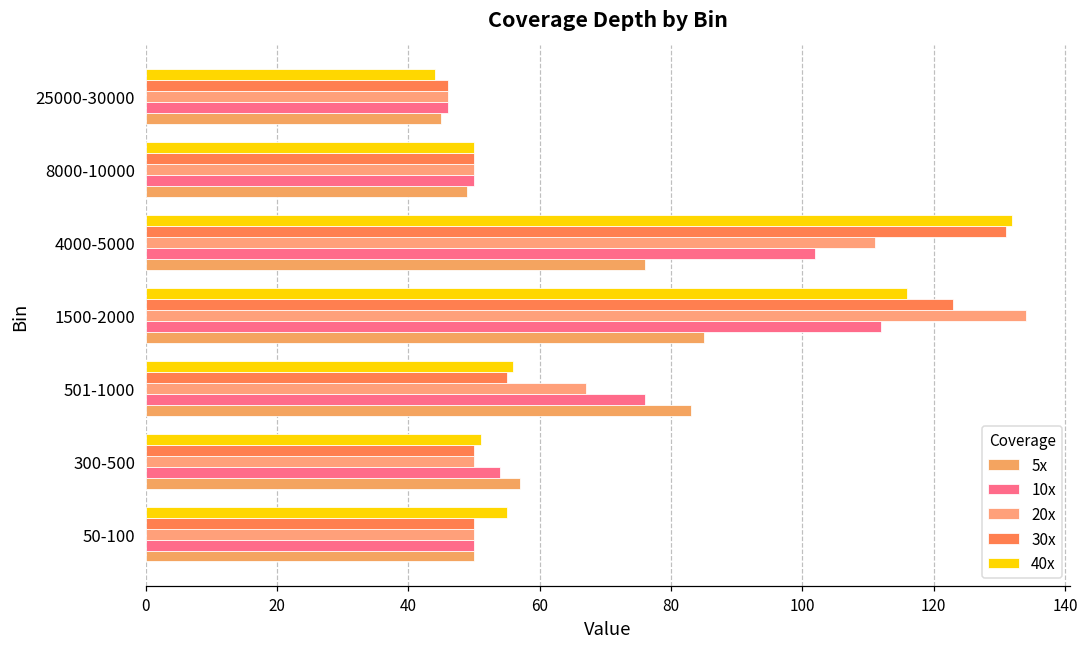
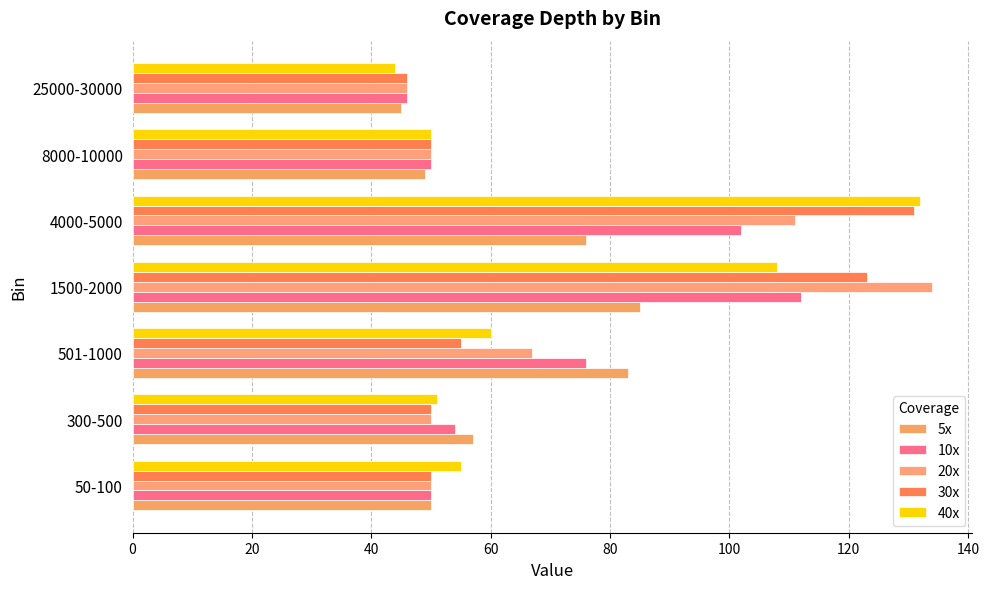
40x, 1500-2000: 116 -> 108
40x, 501-1000: 56 -> 60
